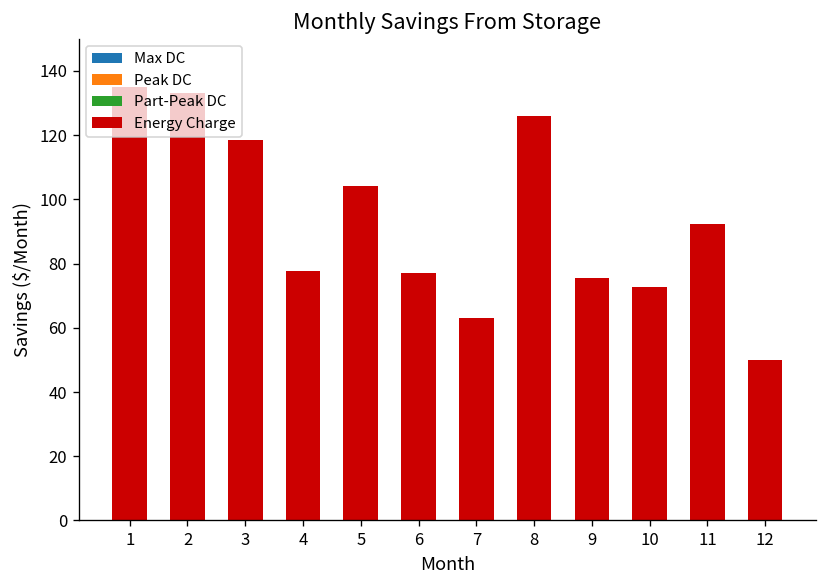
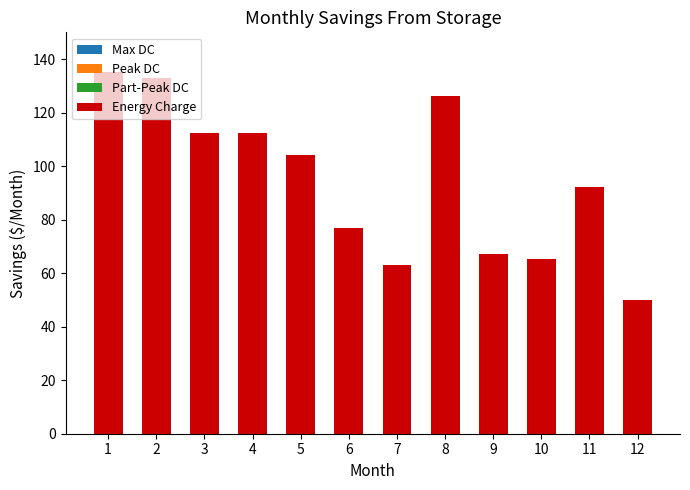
Energy Charge, 3: 118 -> 112
Energy Charge, 4: 78 -> 112
Energy Charge, 9: 76 -> 67
Energy Charge, 10: 73 -> 65
